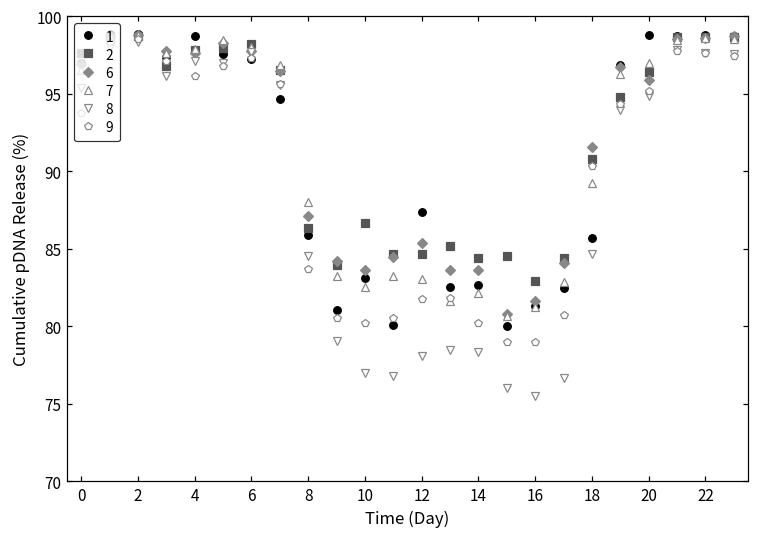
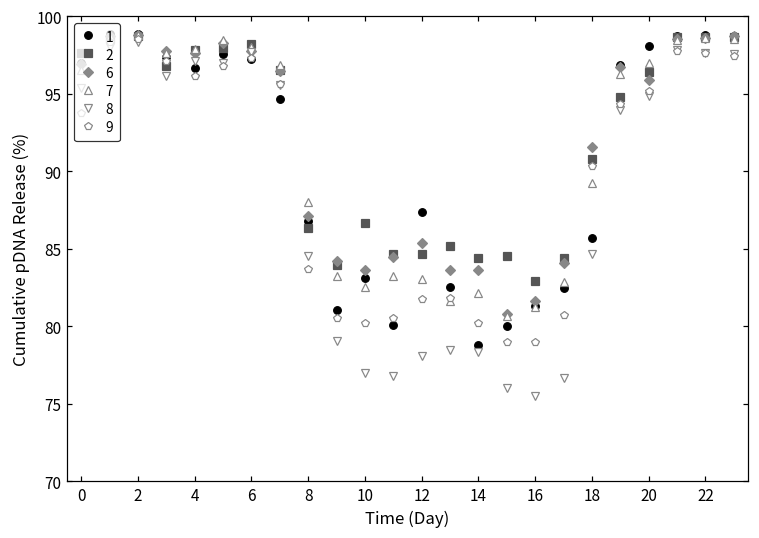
1, 4: 98.7 -> 96.6
1, 8: 85.9 -> 86.8
1, 14: 82.7 -> 78.8
1, 20: 98.8 -> 98.1
